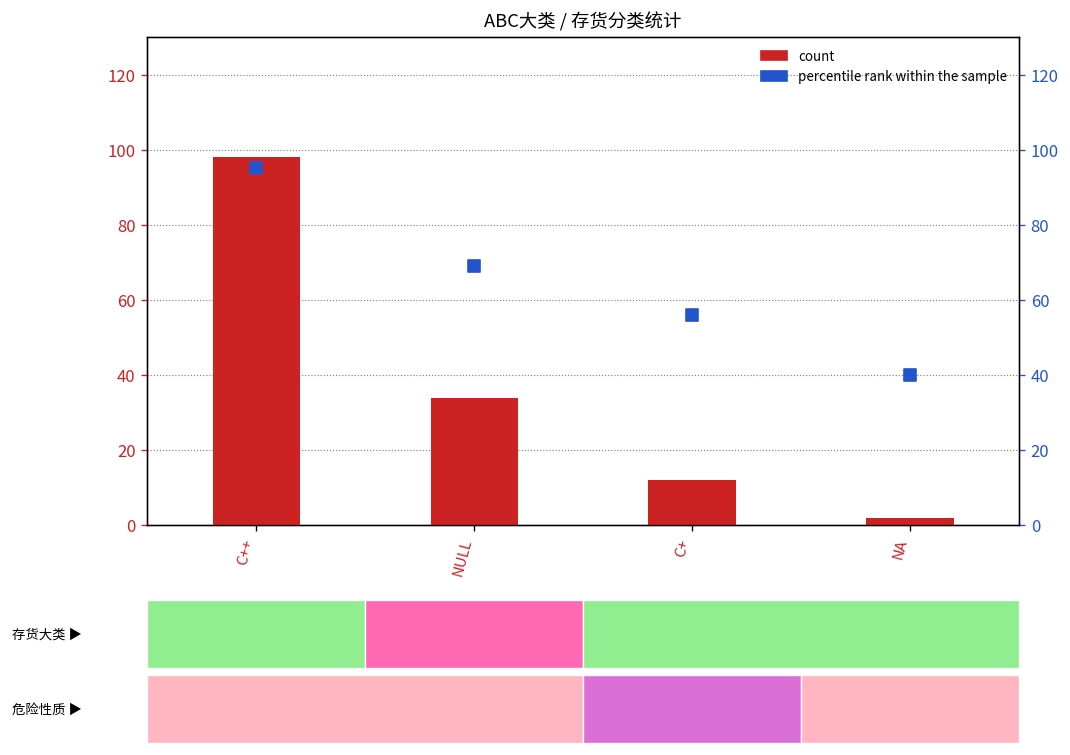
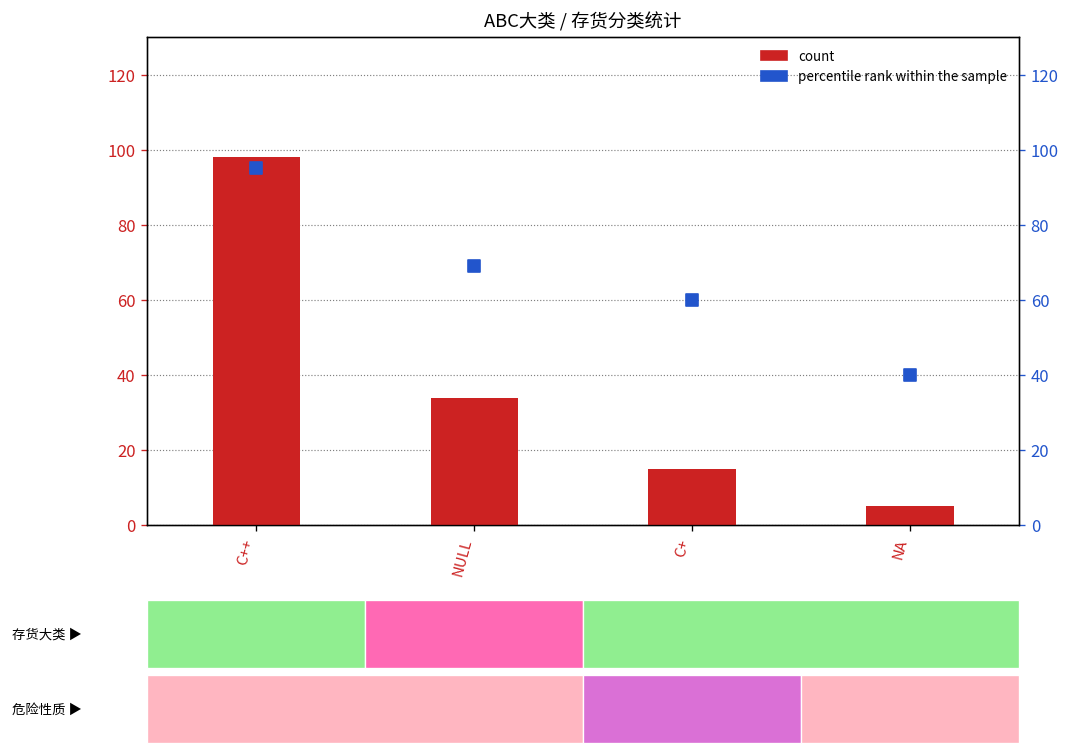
count, C+: 12 -> 15
count, NA: 2 -> 5
percentile rank within the sample, C+: 56 -> 60
